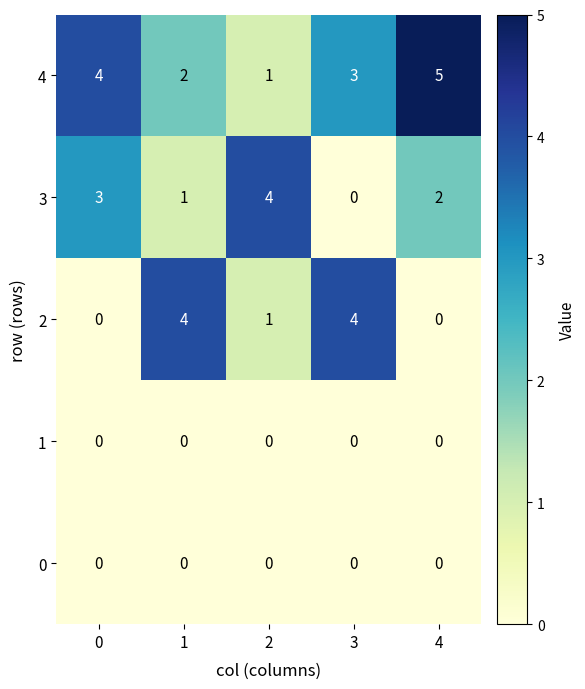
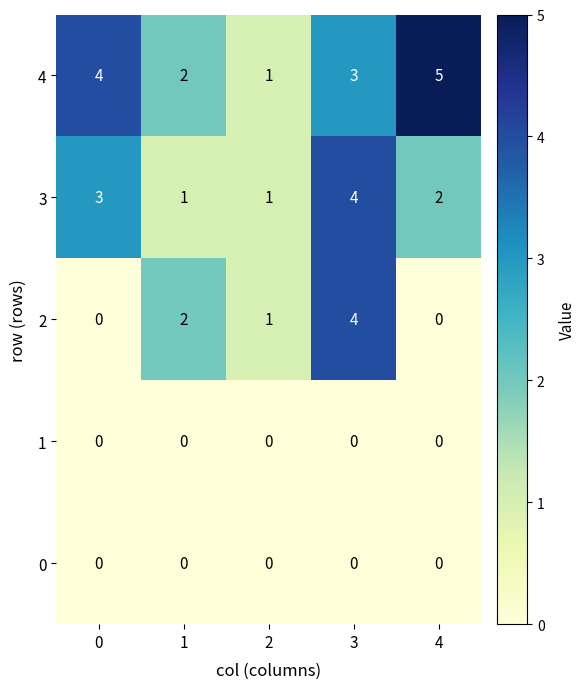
3, 2: 4 -> 1
3, 3: 0 -> 4
2, 1: 4 -> 2
